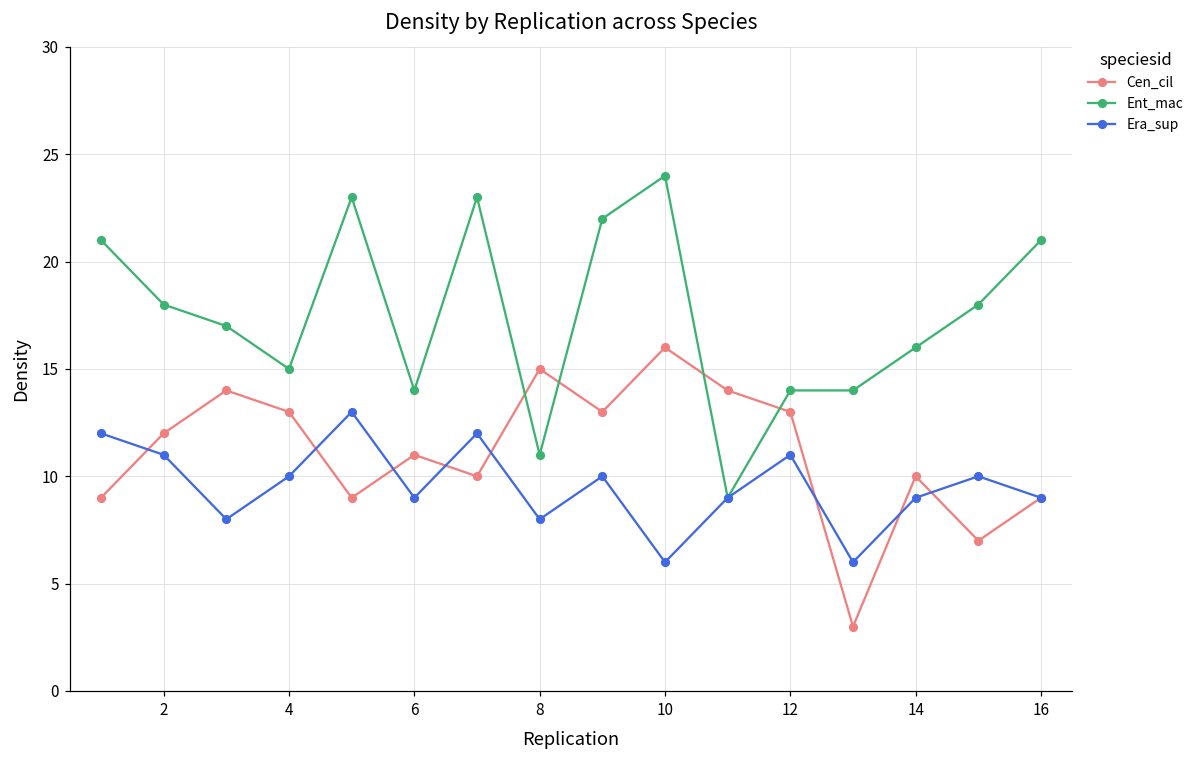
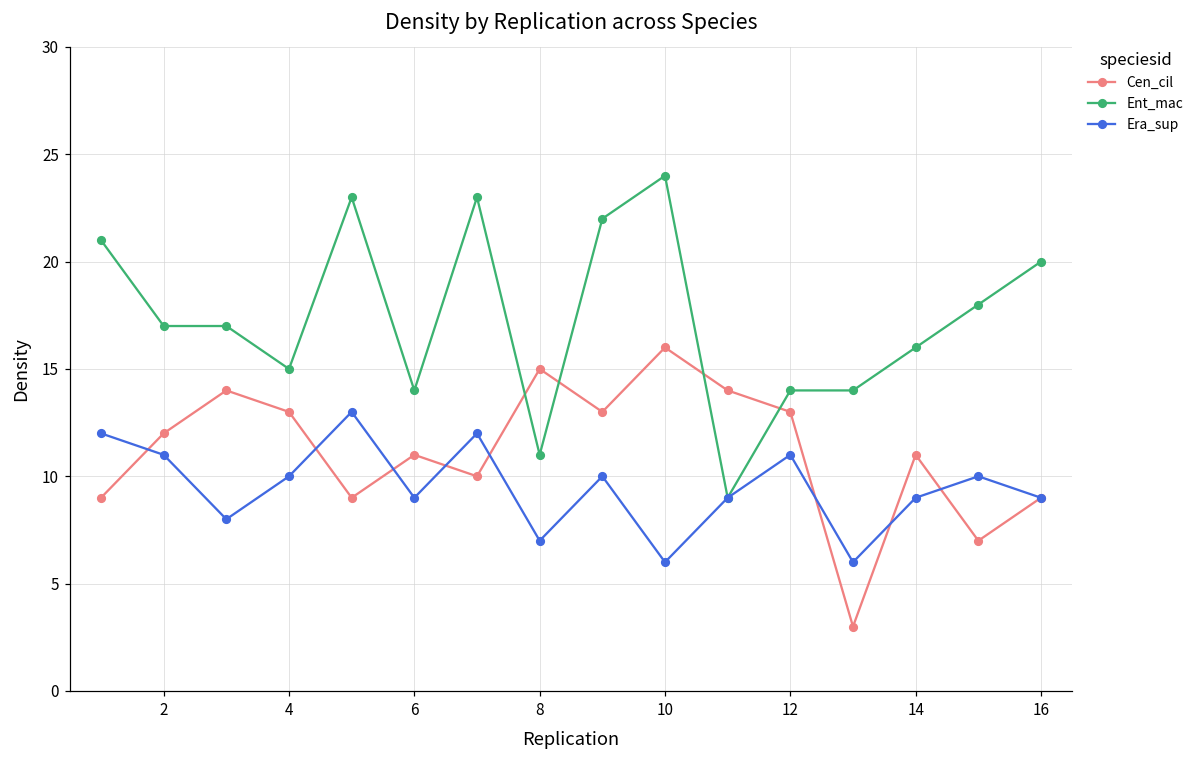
Ent_mac, 2: 18 -> 17
Era_sup, 8: 8 -> 7
Cen_cil, 14: 10 -> 11
Ent_mac, 16: 21 -> 20
